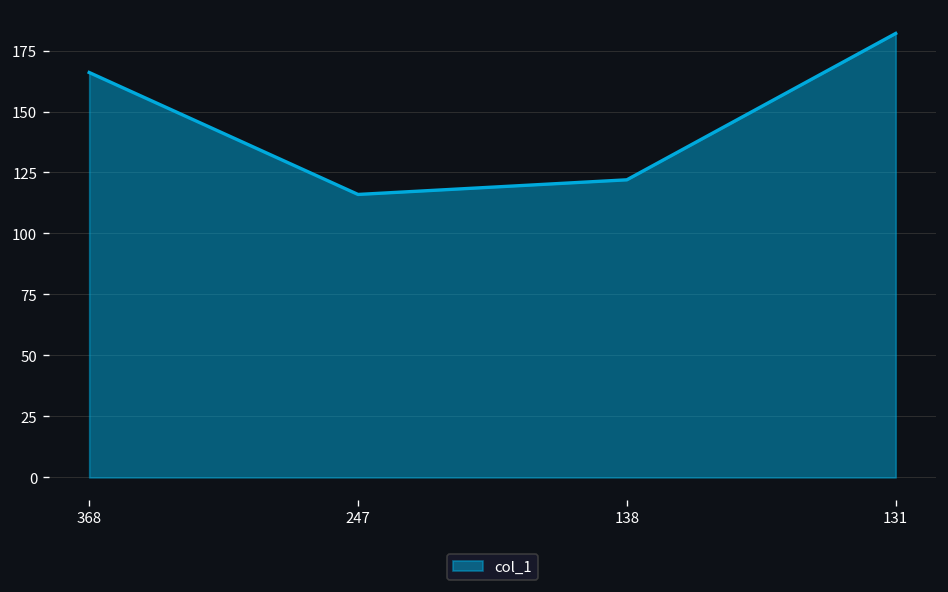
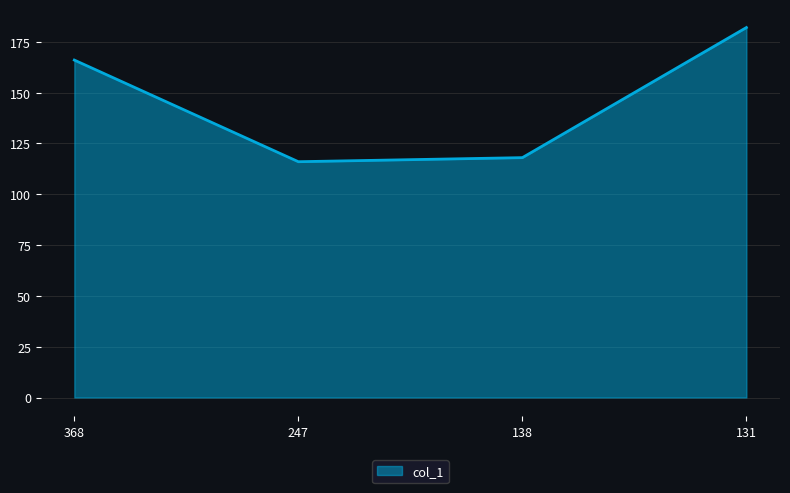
138: 122 -> 118
